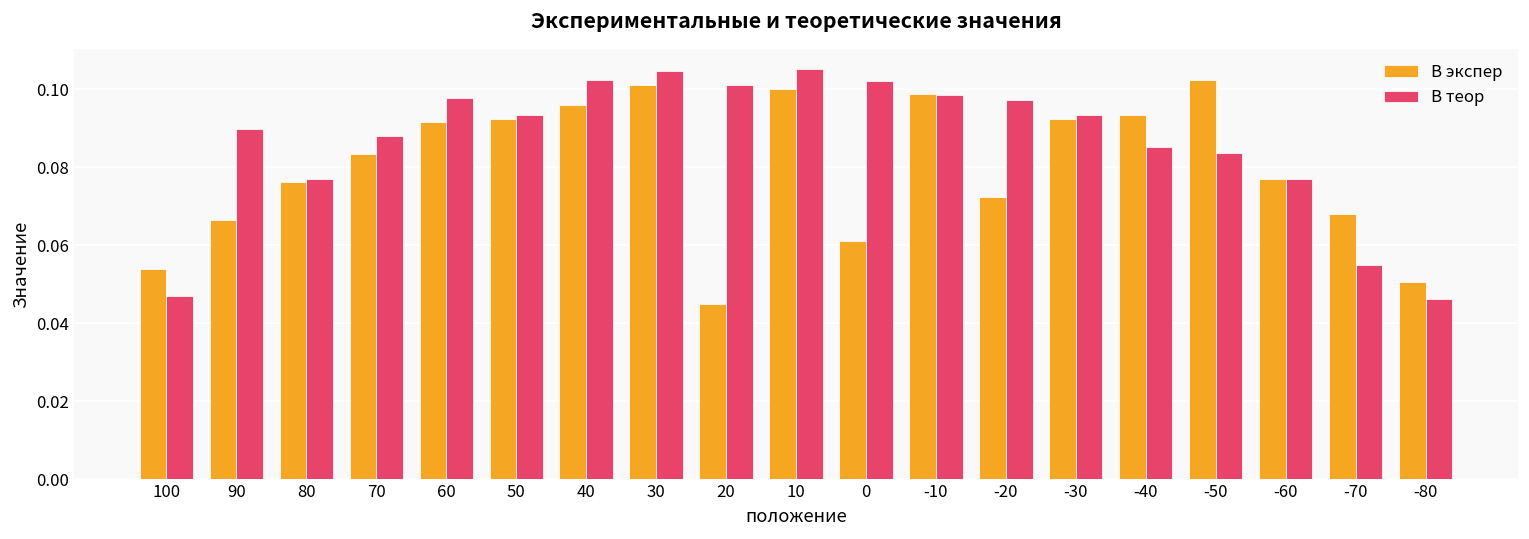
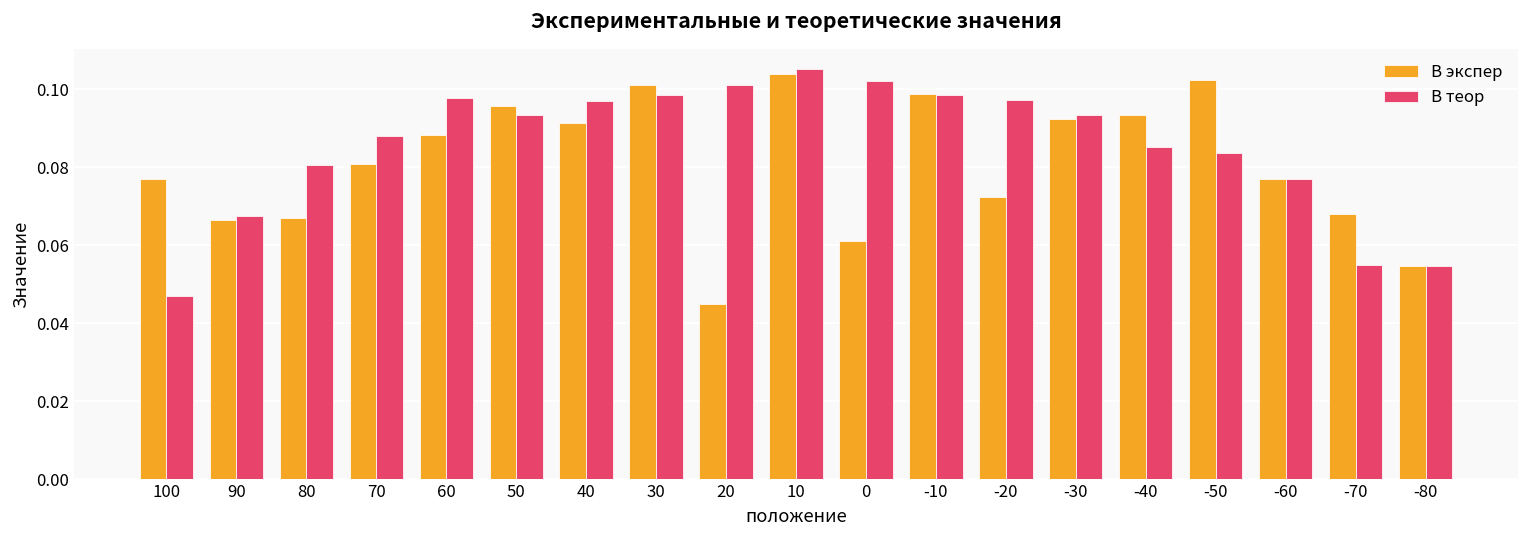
В экспер, 100: 0.054 -> 0.077
В теор, 90: 0.090 -> 0.068
В экспер, 80: 0.076 -> 0.067
В теор, 80: 0.077 -> 0.081
В экспер, 70: 0.083 -> 0.081
В экспер, 60: 0.092 -> 0.088
В экспер, 50: 0.092 -> 0.096
В экспер, 40: 0.096 -> 0.091
В теор, 40: 0.103 -> 0.097
В теор, 30: 0.105 -> 0.099
В экспер, 10: 0.100 -> 0.104
В экспер, -80: 0.051 -> 0.055
В теор, -80: 0.046 -> 0.055
